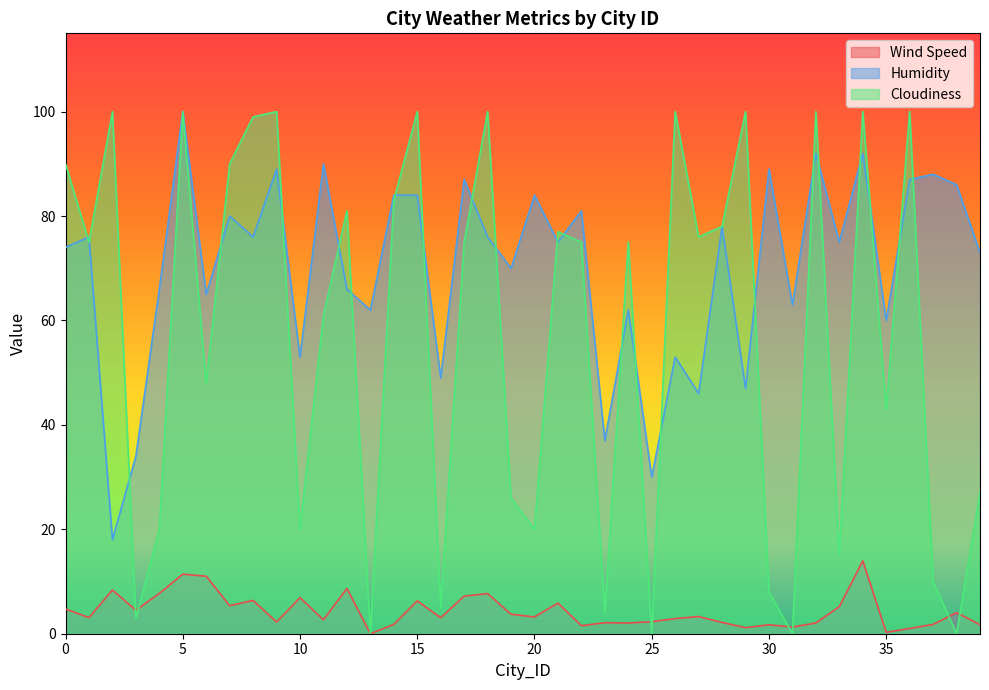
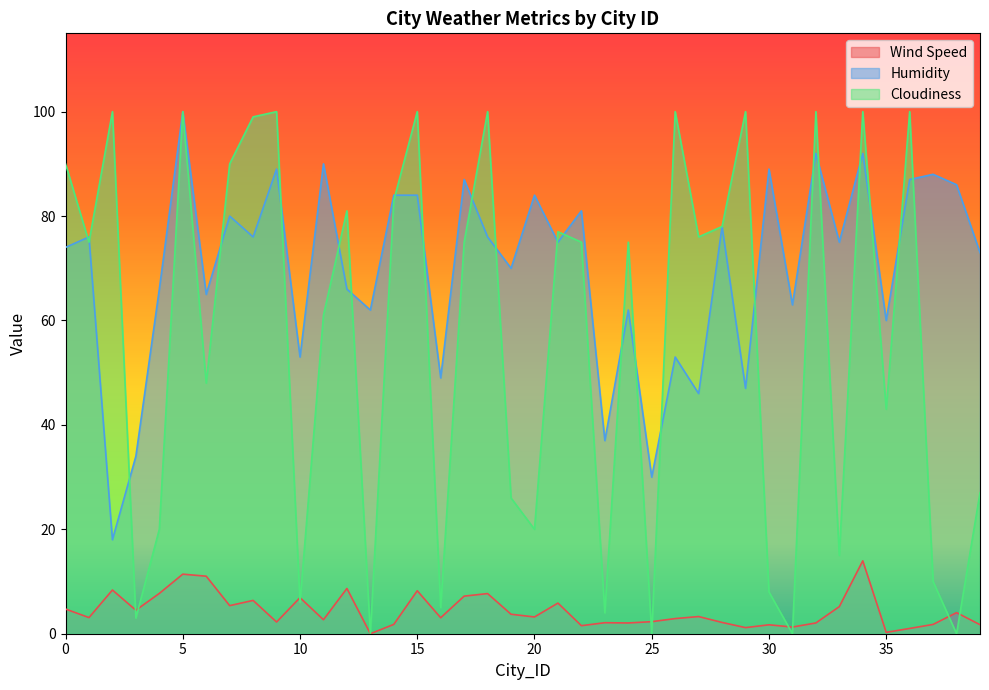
Cloudiness, 10: 20 -> 6
Wind Speed, 15: 6 -> 8
